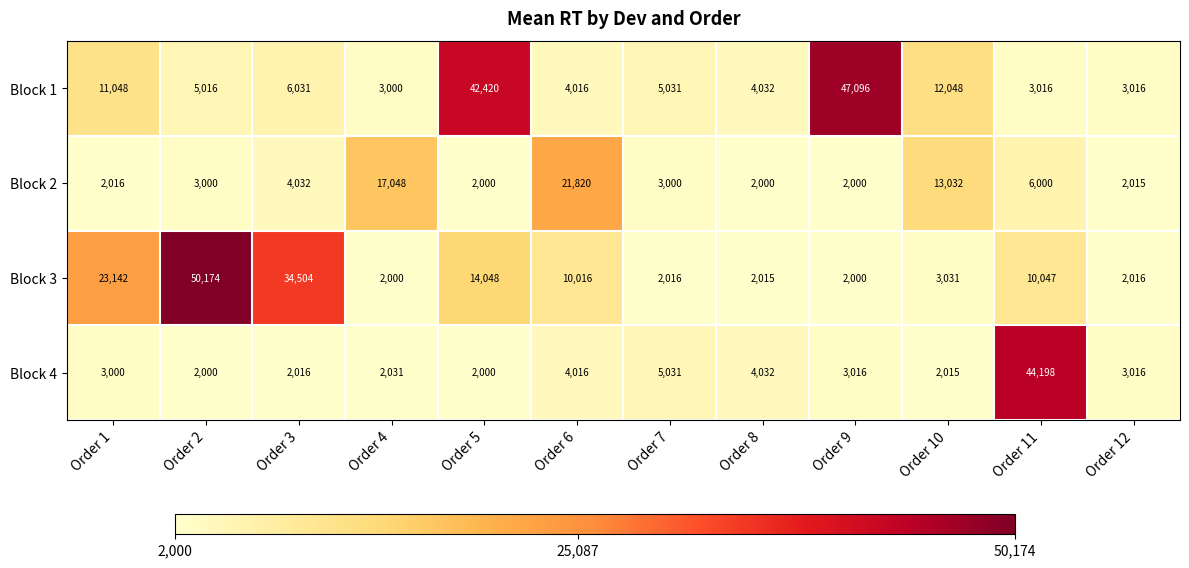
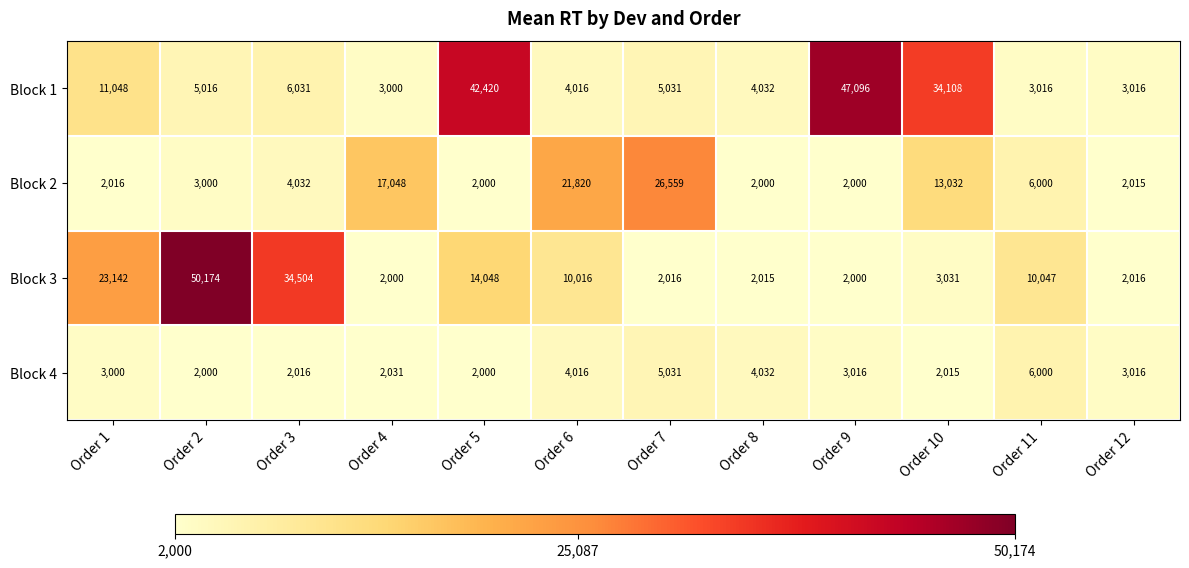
Block 1, Order 10: 12,048 -> 34,108
Block 2, Order 7: 3,000 -> 26,559
Block 4, Order 11: 44,198 -> 6,000
